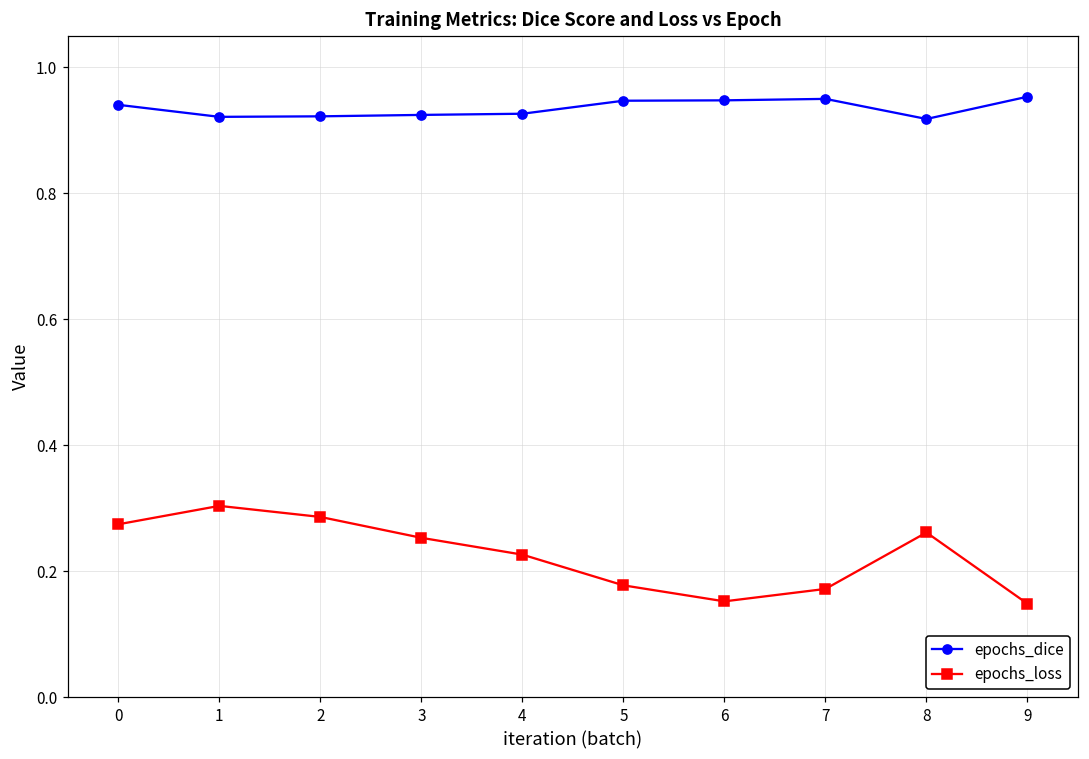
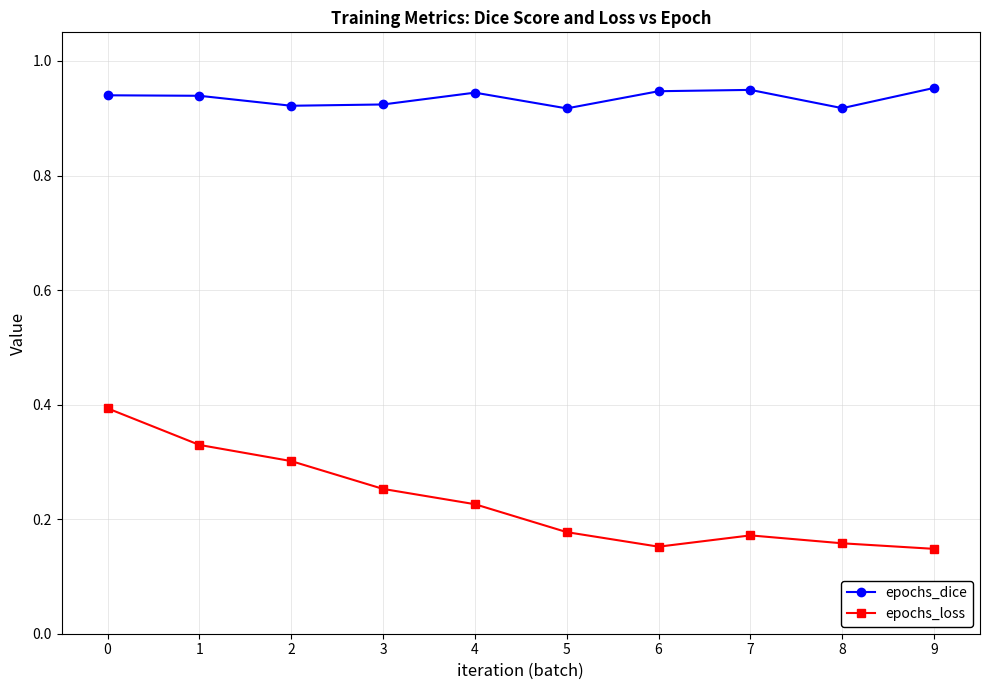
epochs_loss, 0: 0.27 -> 0.39
epochs_dice, 1: 0.92 -> 0.94
epochs_loss, 1: 0.30 -> 0.33
epochs_loss, 2: 0.29 -> 0.30
epochs_dice, 4: 0.93 -> 0.94
epochs_dice, 5: 0.95 -> 0.92
epochs_loss, 8: 0.26 -> 0.16
